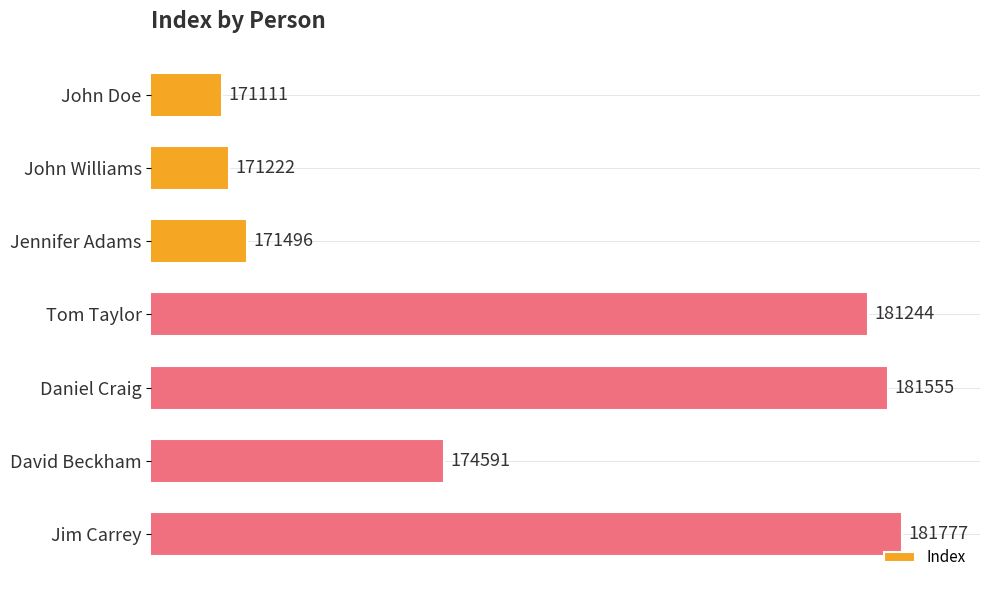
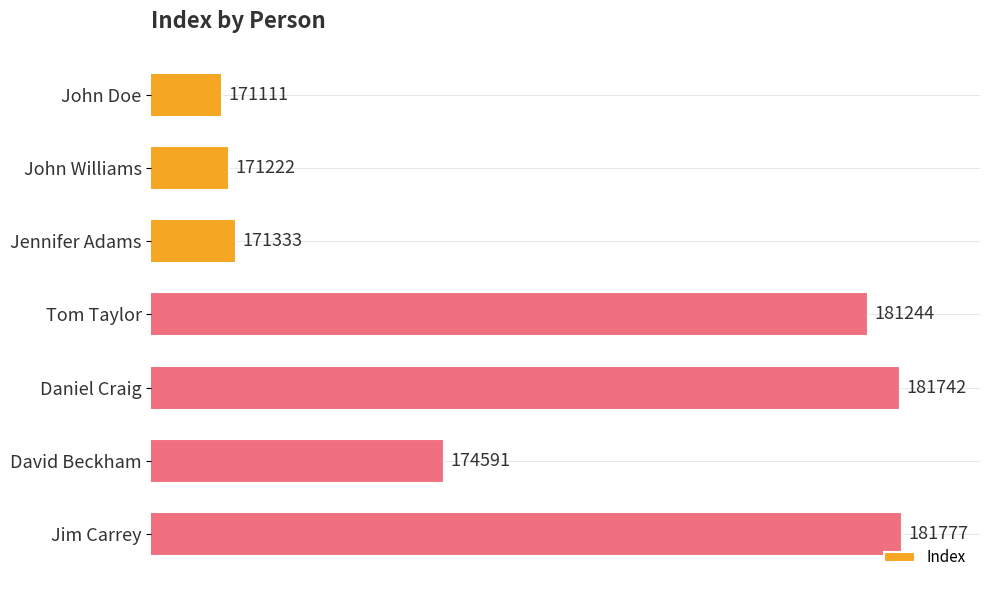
Jennifer Adams: 171496 -> 171333
Daniel Craig: 181555 -> 181742
